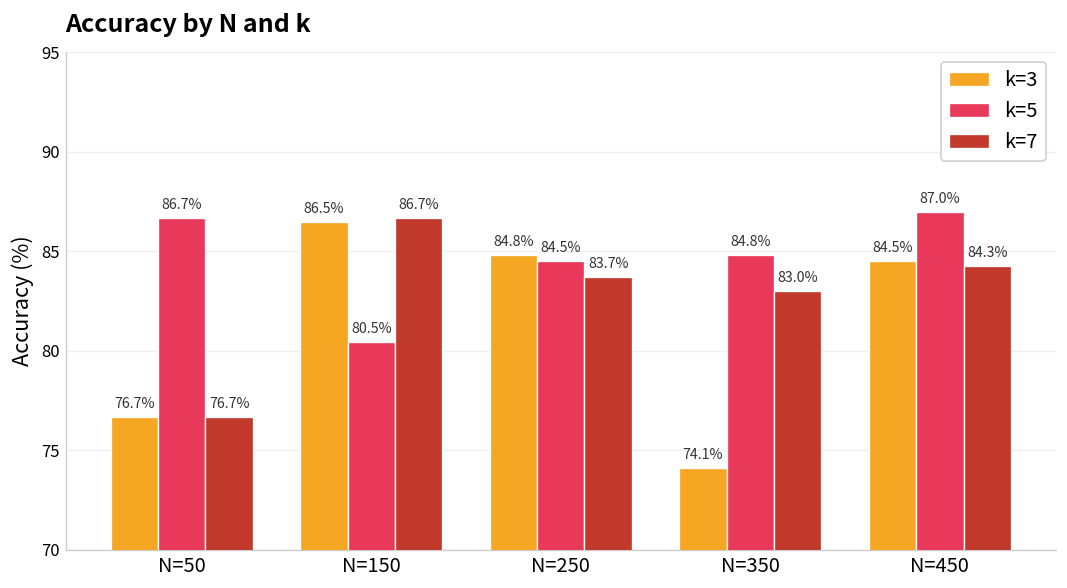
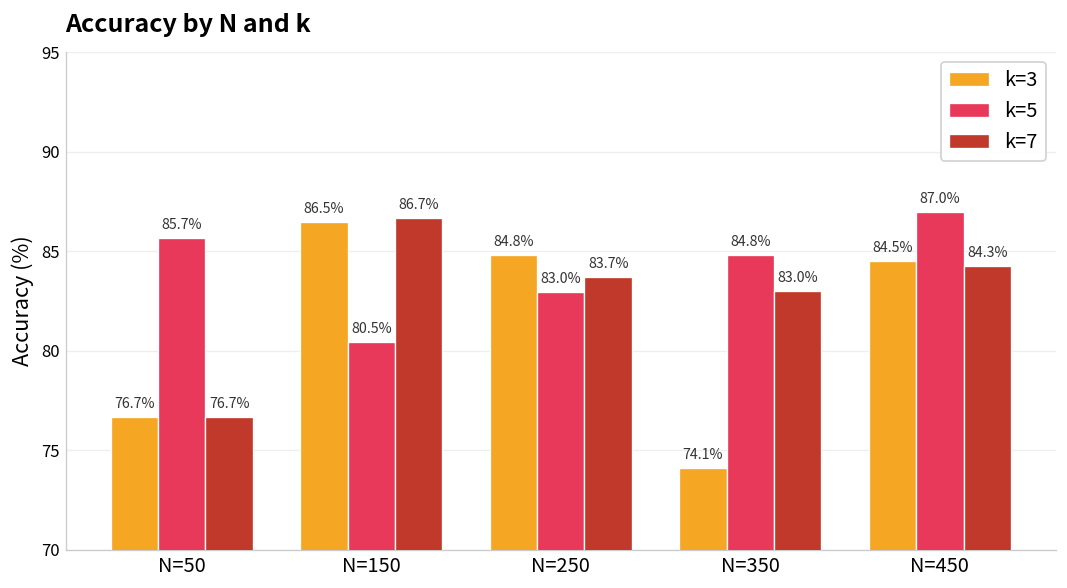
k=5, N=50: 86.7% -> 85.7%
k=5, N=250: 84.5% -> 83.0%
